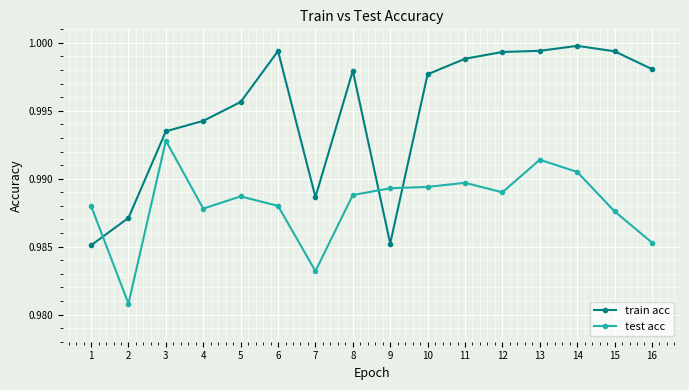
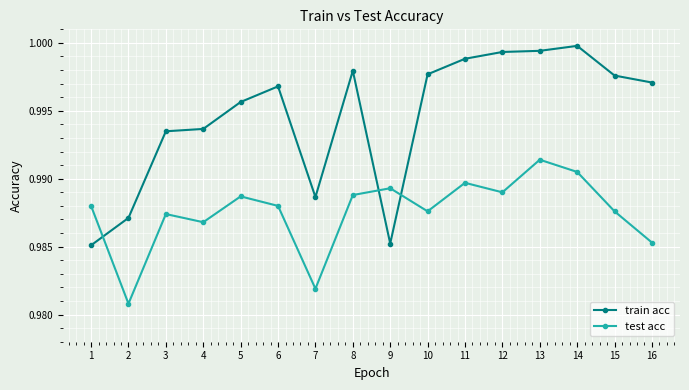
test acc, 3: 0.9928 -> 0.9874
train acc, 4: 0.9943 -> 0.9937
test acc, 4: 0.9878 -> 0.9868
train acc, 6: 0.9994 -> 0.9968
test acc, 7: 0.9832 -> 0.9819
test acc, 10: 0.9894 -> 0.9876
train acc, 15: 0.9994 -> 0.9976
train acc, 16: 0.9981 -> 0.9971
